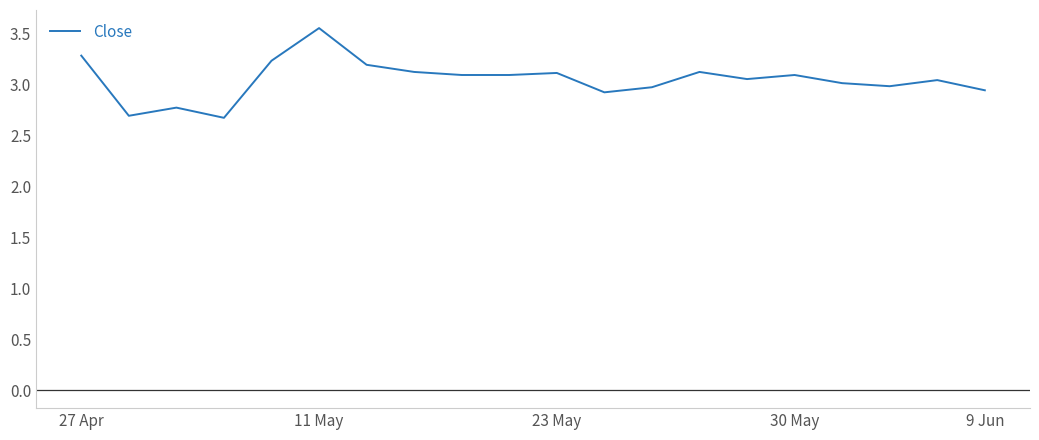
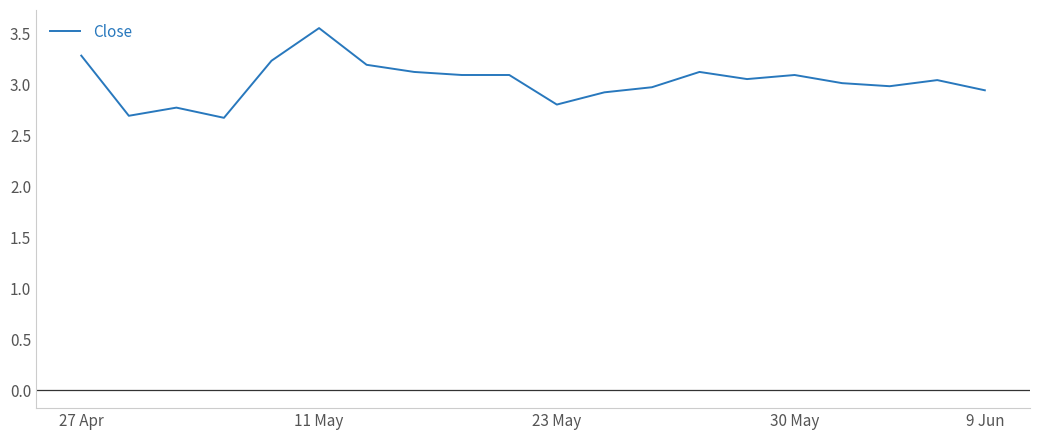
23 May: 3.11 -> 2.80
